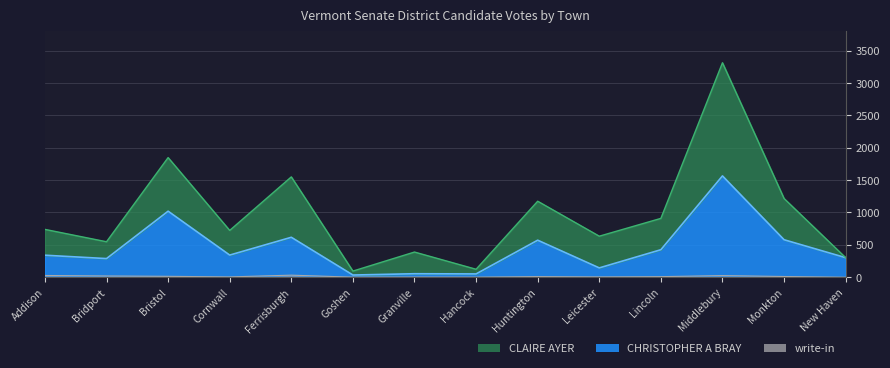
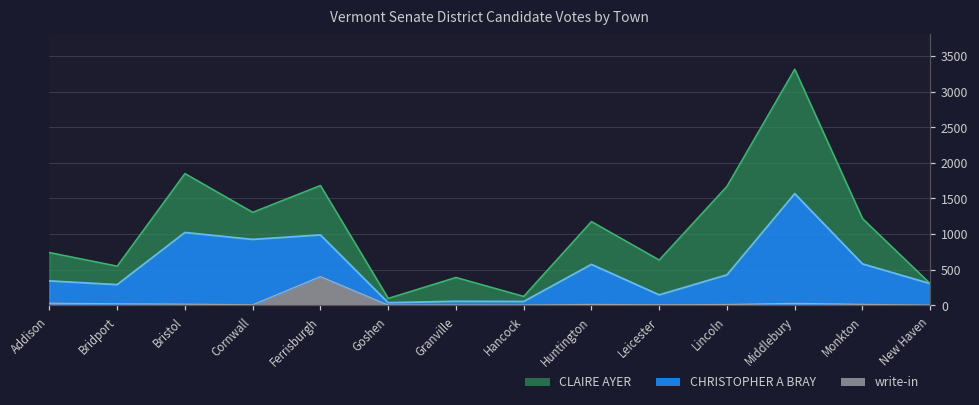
CHRISTOPHER A BRAY, Cornwall: 300 -> 900
write-in, Ferrisburgh: 0 -> 400
CLAIRE AYER, Ferrisburgh: 900 -> 700
CLAIRE AYER, Lincoln: 500 -> 1200
